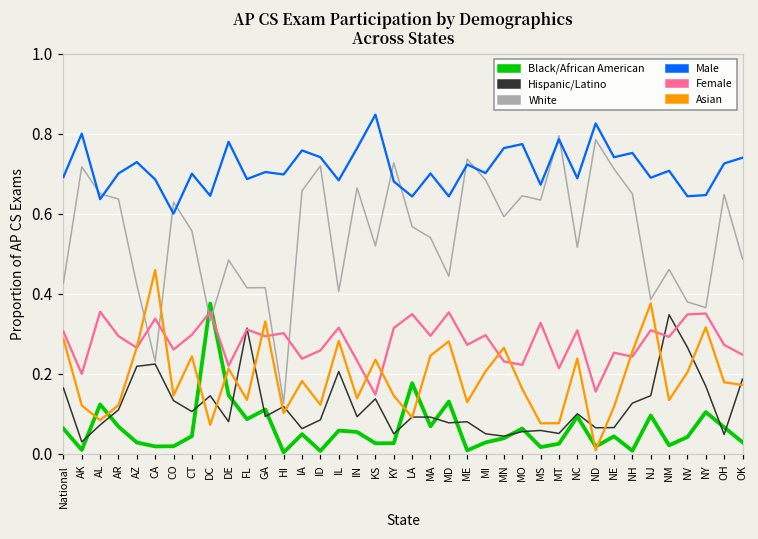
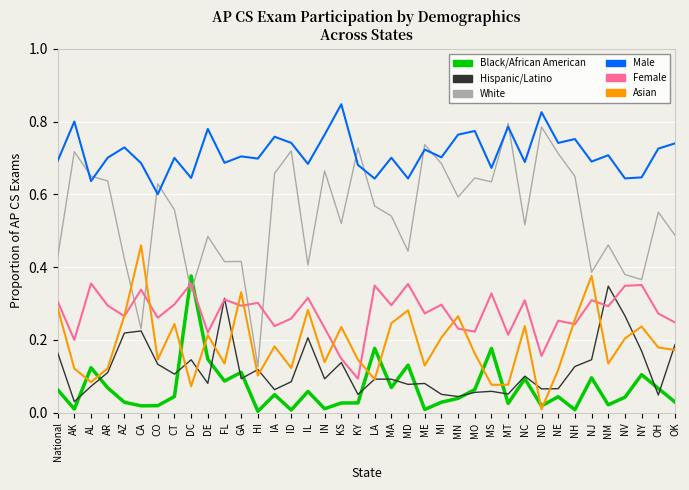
Black/African American, IN: 0.06 -> 0.01
Female, KY: 0.31 -> 0.09
Black/African American, MS: 0.02 -> 0.18
Asian, NY: 0.32 -> 0.24
White, OH: 0.65 -> 0.55
